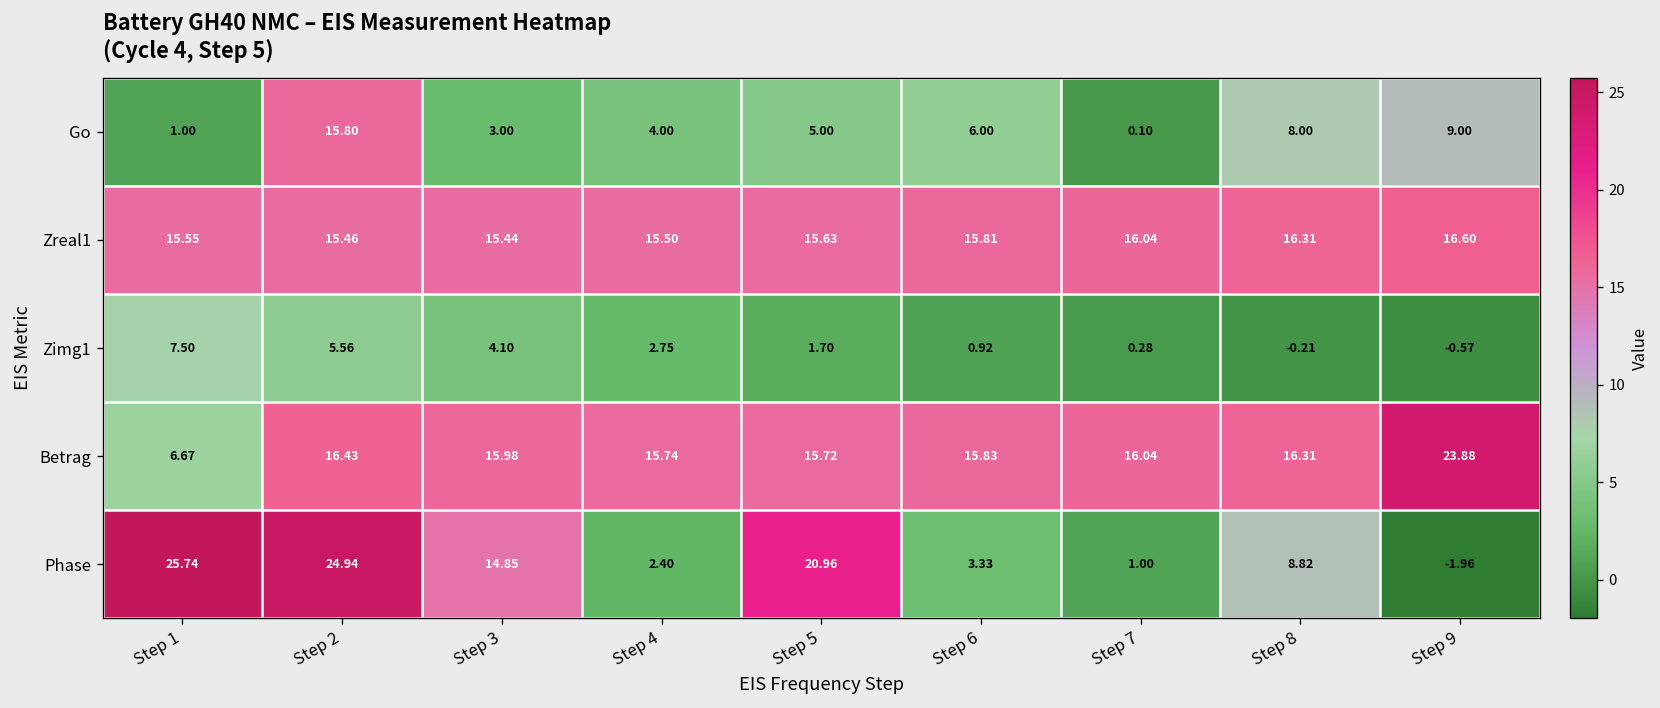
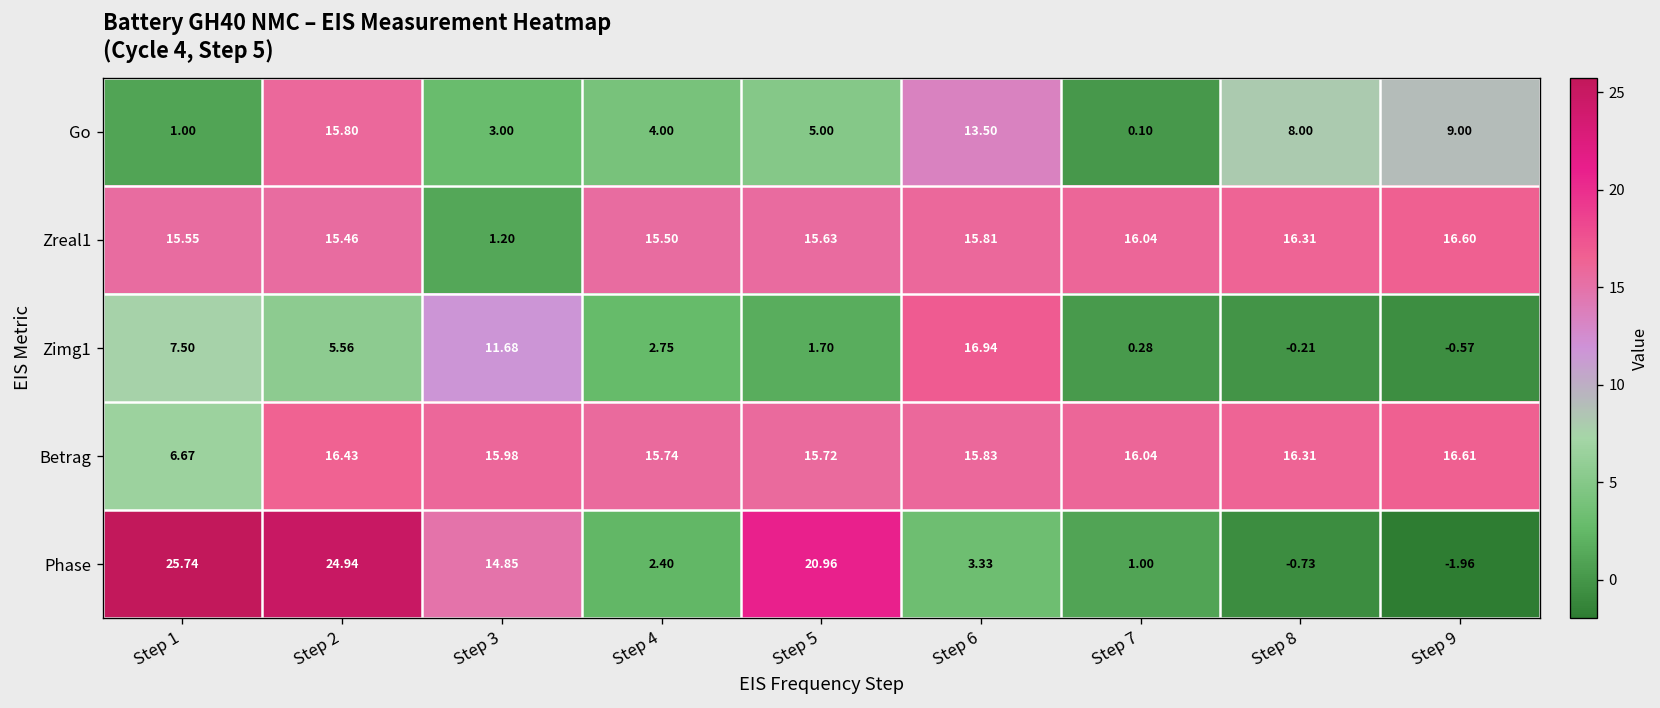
Go, Step 6: 6.00 -> 13.50
Zreal1, Step 3: 15.44 -> 1.20
Zimg1, Step 3: 4.10 -> 11.68
Zimg1, Step 6: 0.92 -> 16.94
Betrag, Step 9: 23.88 -> 16.61
Phase, Step 8: 8.82 -> -0.73
